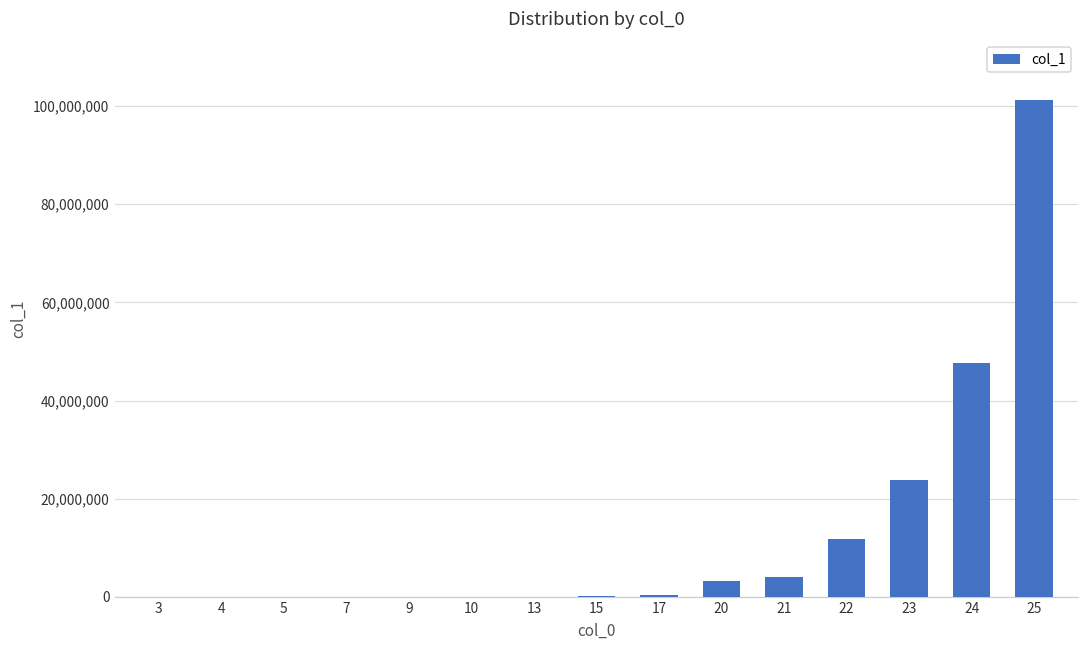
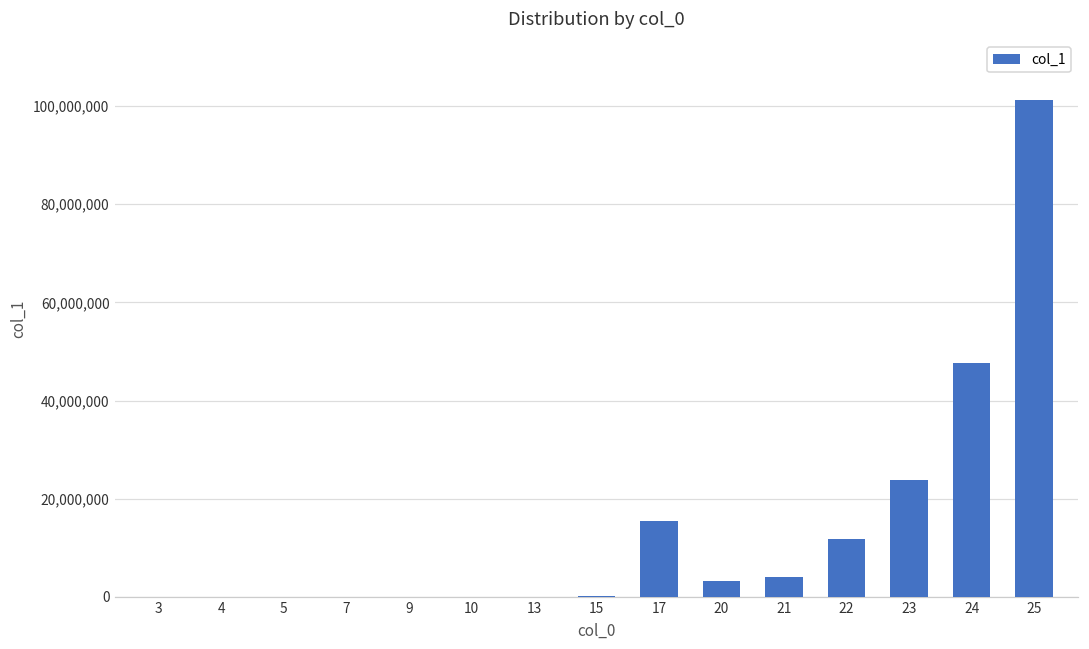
17: 0 -> 16,000,000
